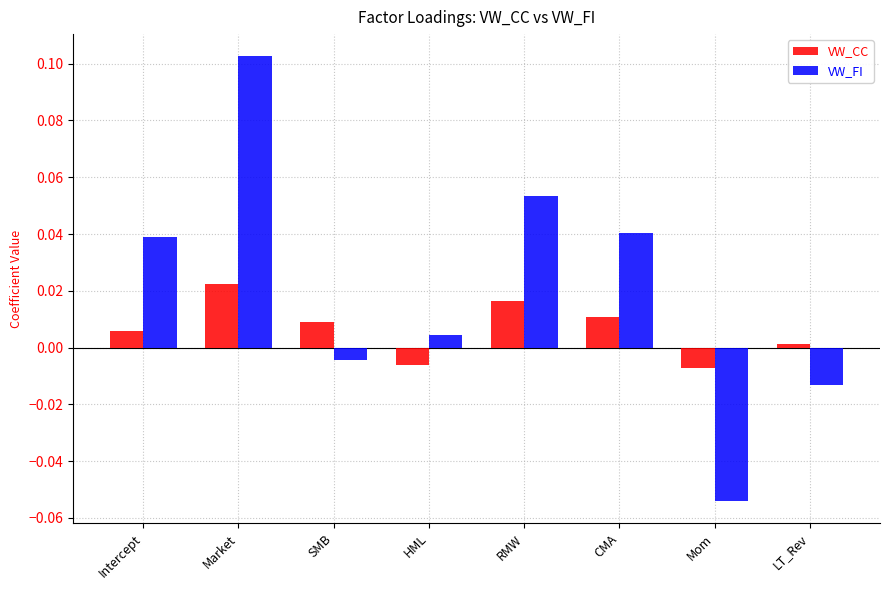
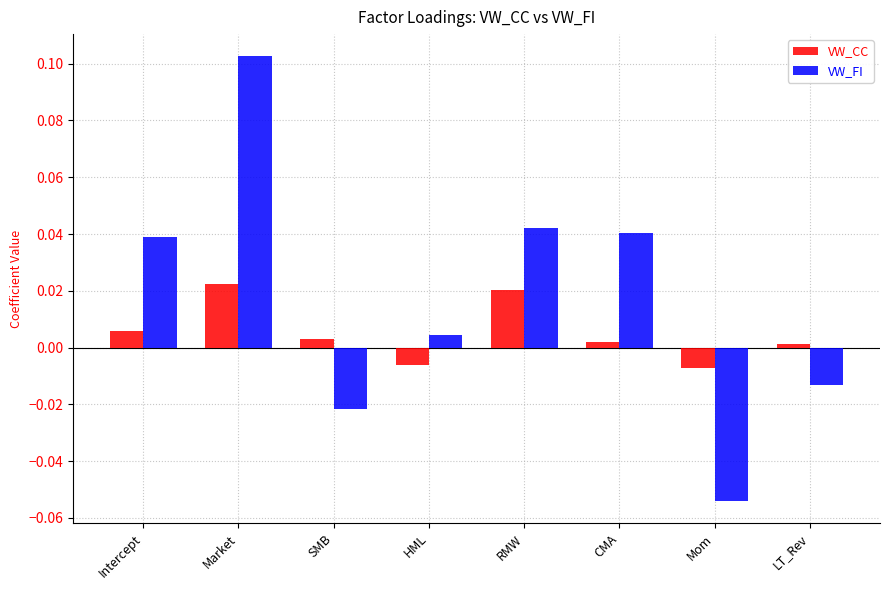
VW_CC, SMB: 0.009 -> 0.003
VW_FI, SMB: -0.004 -> -0.022
VW_CC, RMW: 0.016 -> 0.020
VW_FI, RMW: 0.053 -> 0.042
VW_CC, CMA: 0.011 -> 0.002
